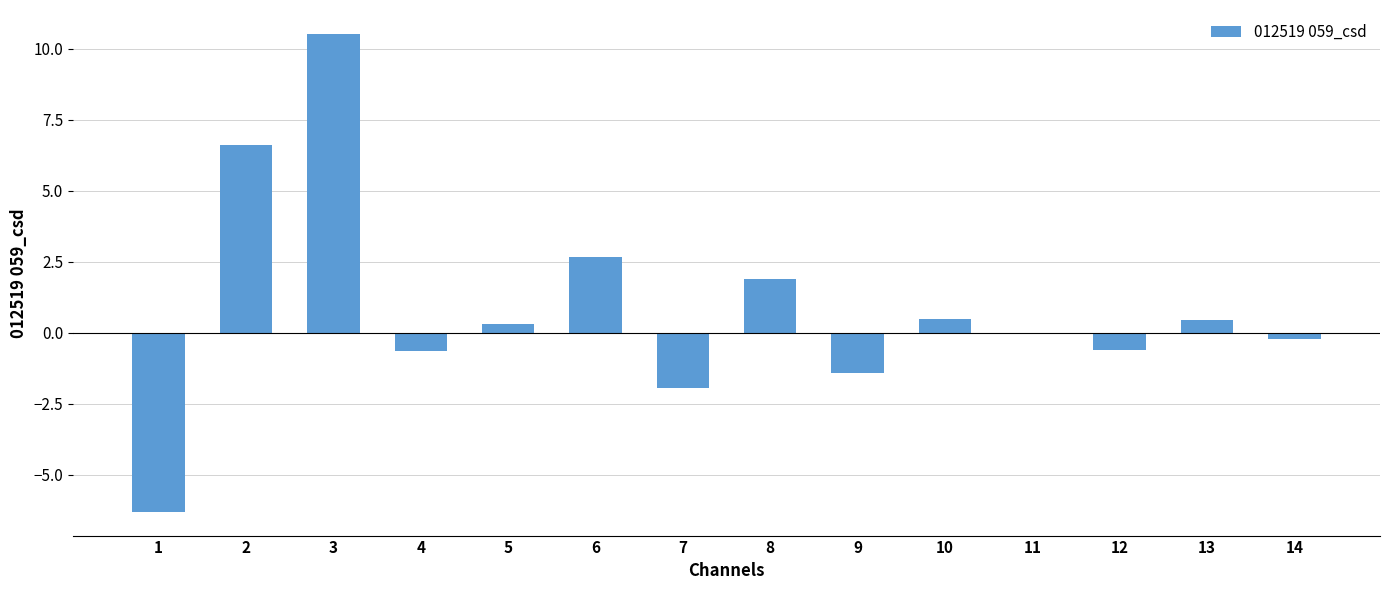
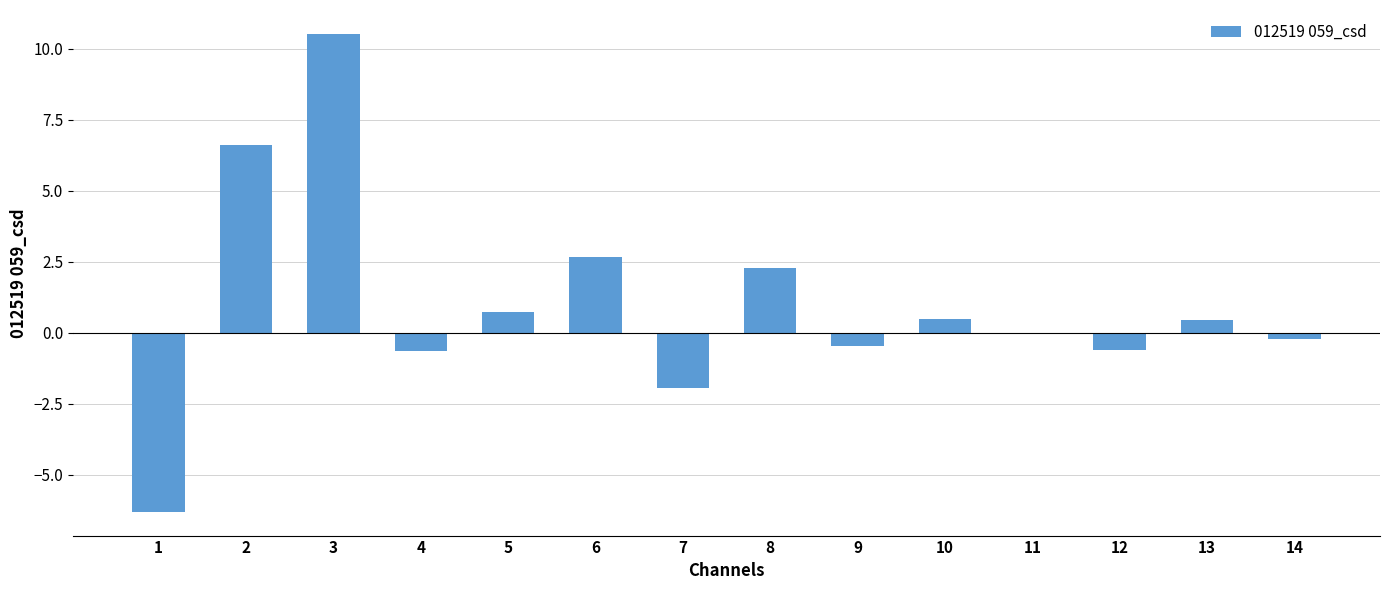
5: 0.3 -> 0.7
8: 1.9 -> 2.3
9: -1.4 -> -0.5
